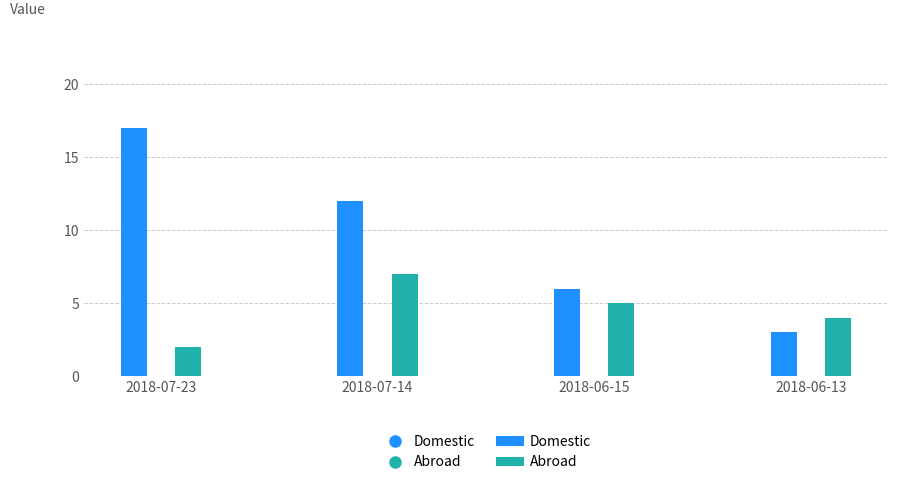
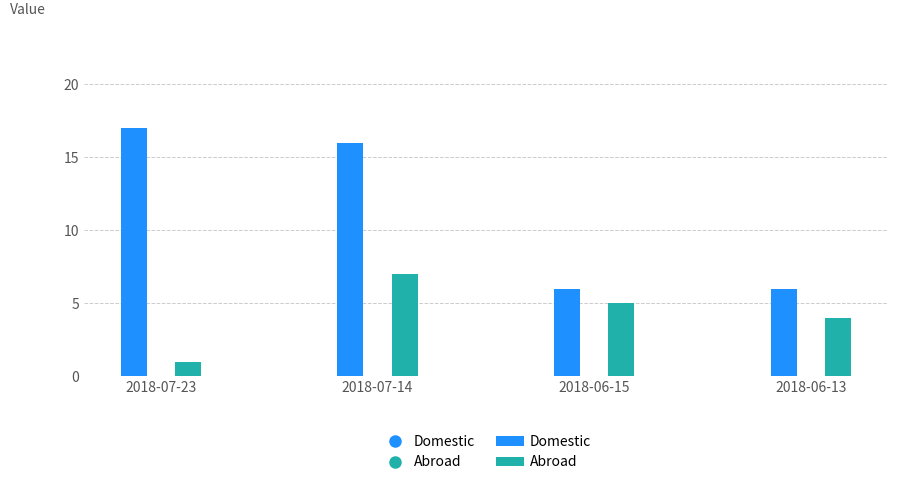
Abroad, 2018-07-23: 2 -> 1
Domestic, 2018-07-14: 12 -> 16
Domestic, 2018-06-13: 3 -> 6
